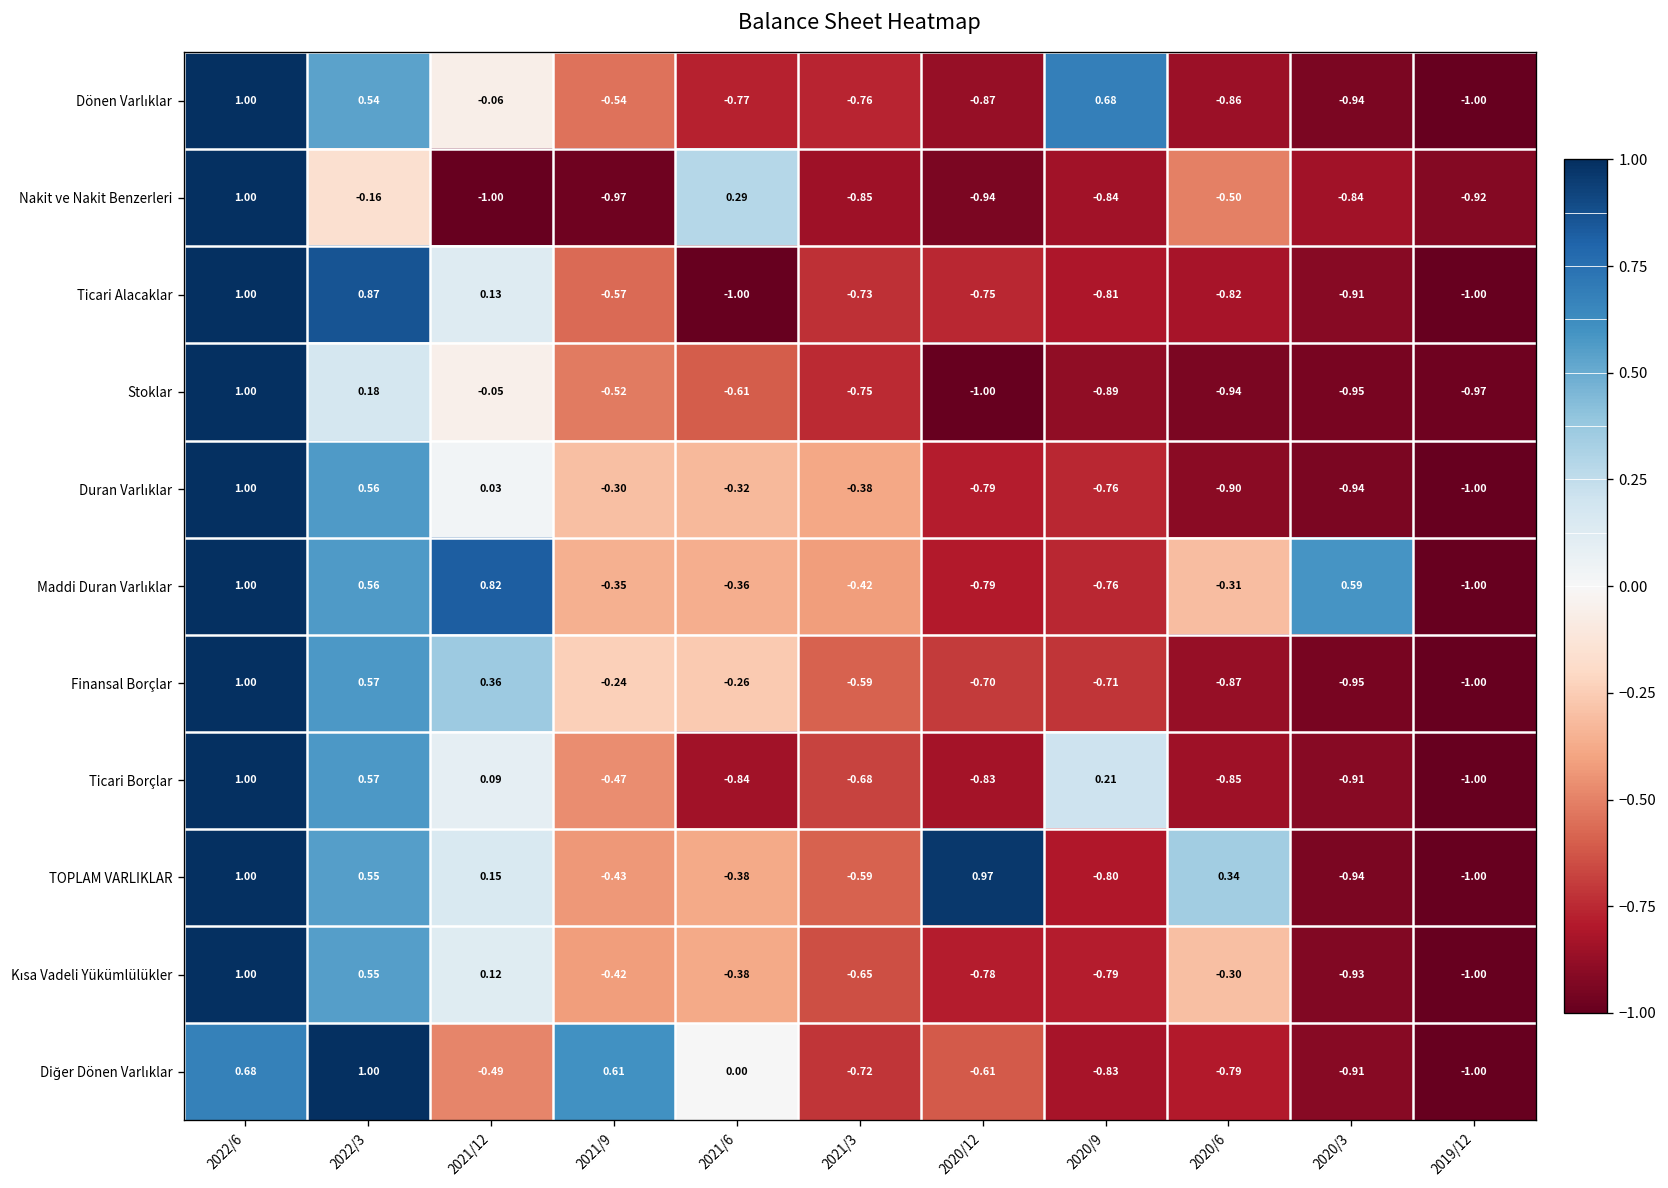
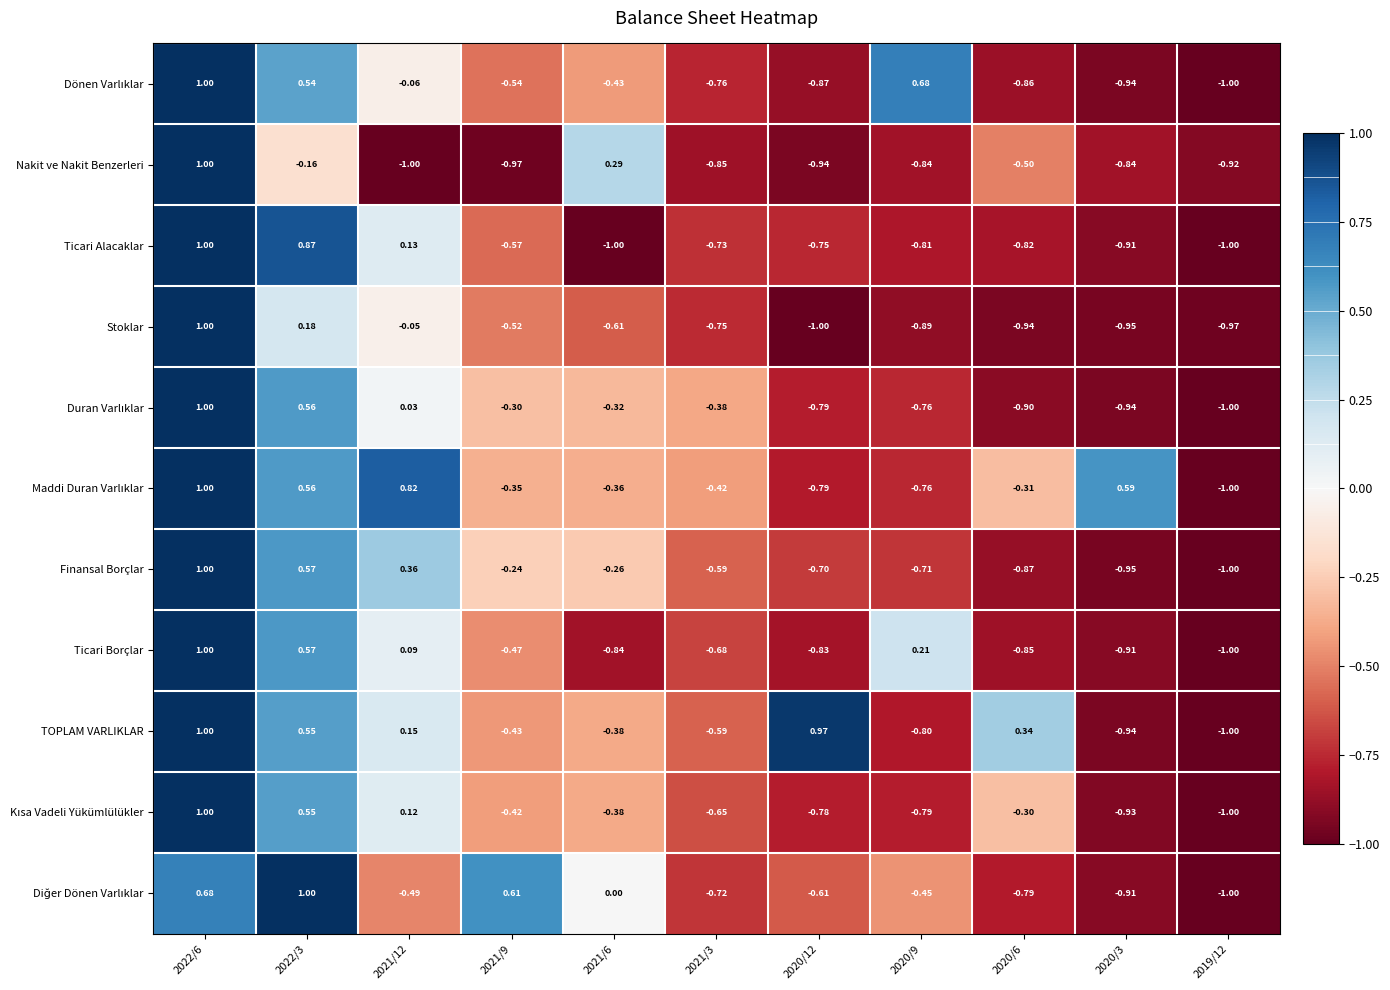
Dönen Varlıklar, 2021/6: -0.77 -> -0.43
Diğer Dönen Varlıklar, 2020/9: -0.83 -> -0.45
